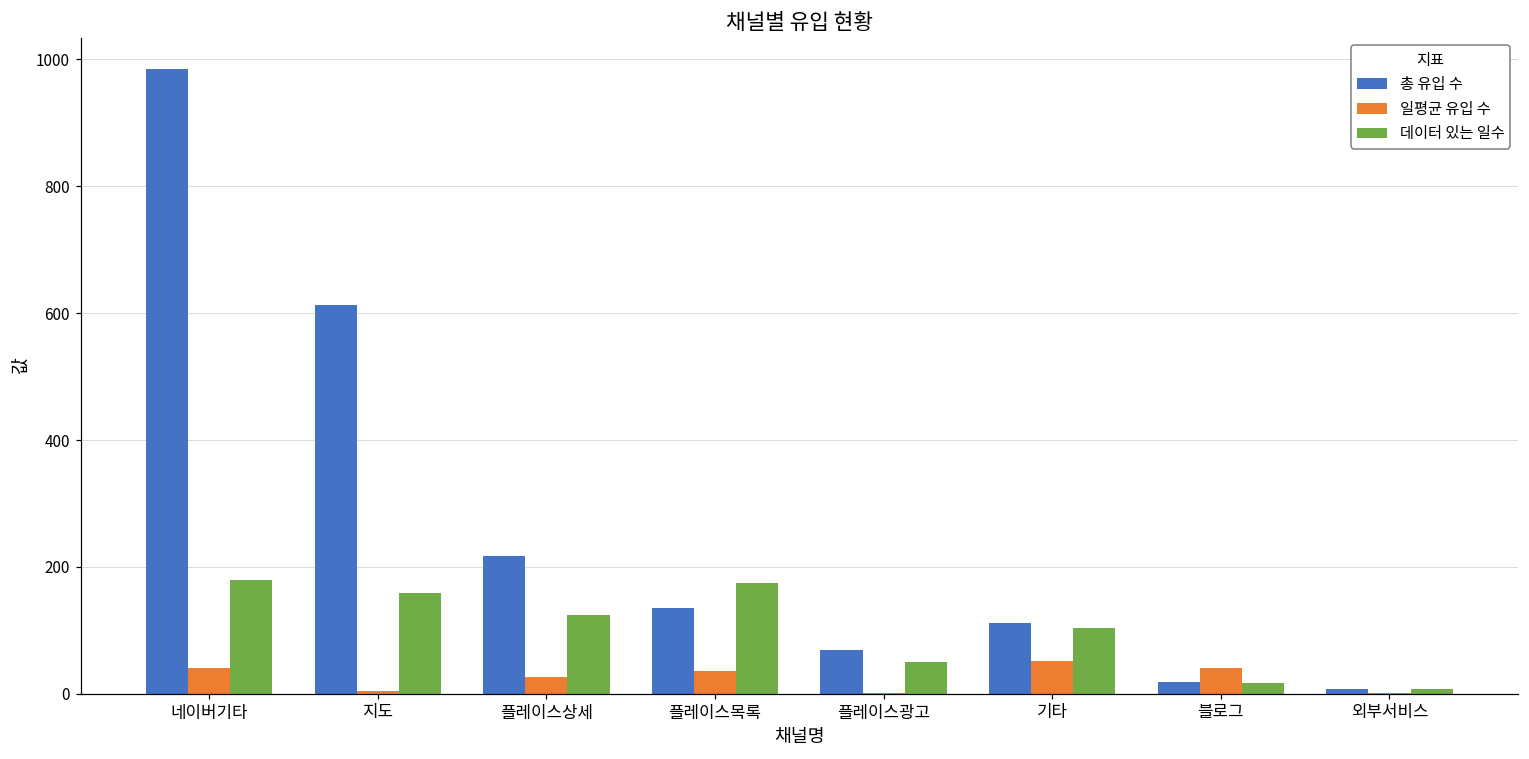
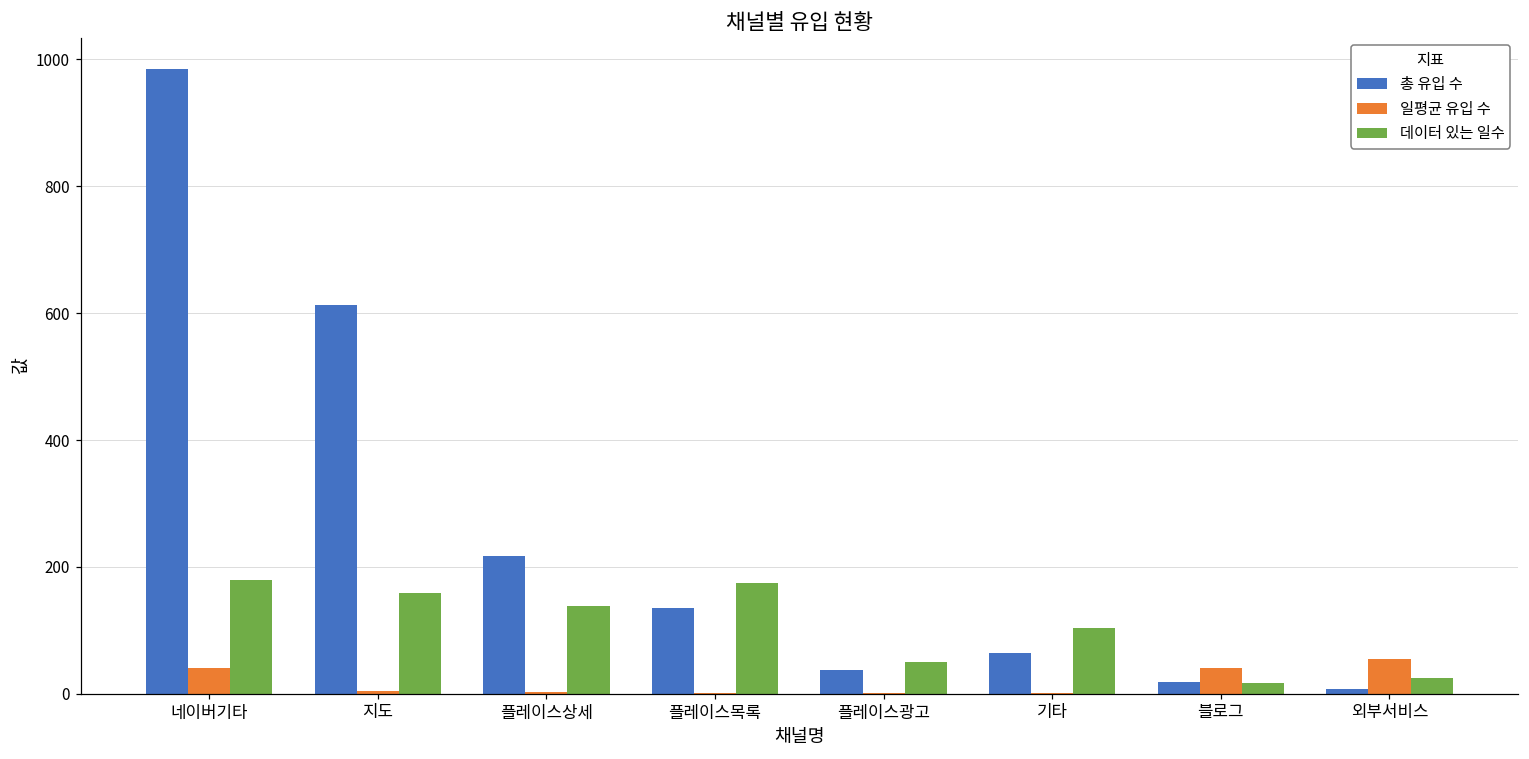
일평균 유입 수, 플레이스상세: 30 -> 0
데이터 있는 일수, 플레이스상세: 130 -> 140
일평균 유입 수, 플레이스목록: 40 -> 0
총 유입 수, 플레이스광고: 70 -> 40
총 유입 수, 기타: 110 -> 60
일평균 유입 수, 기타: 50 -> 0
일평균 유입 수, 외부서비스: 0 -> 50
데이터 있는 일수, 외부서비스: 10 -> 30
